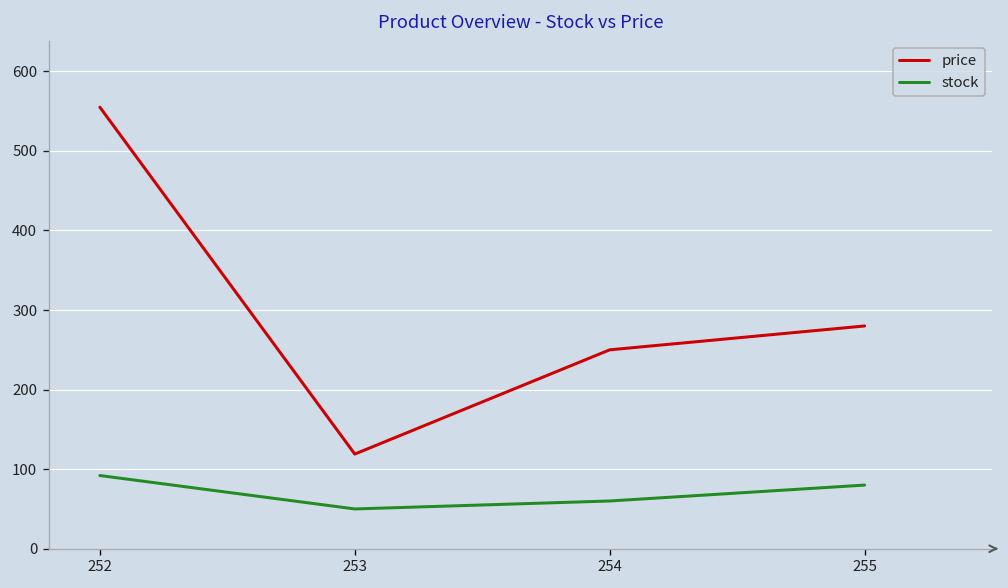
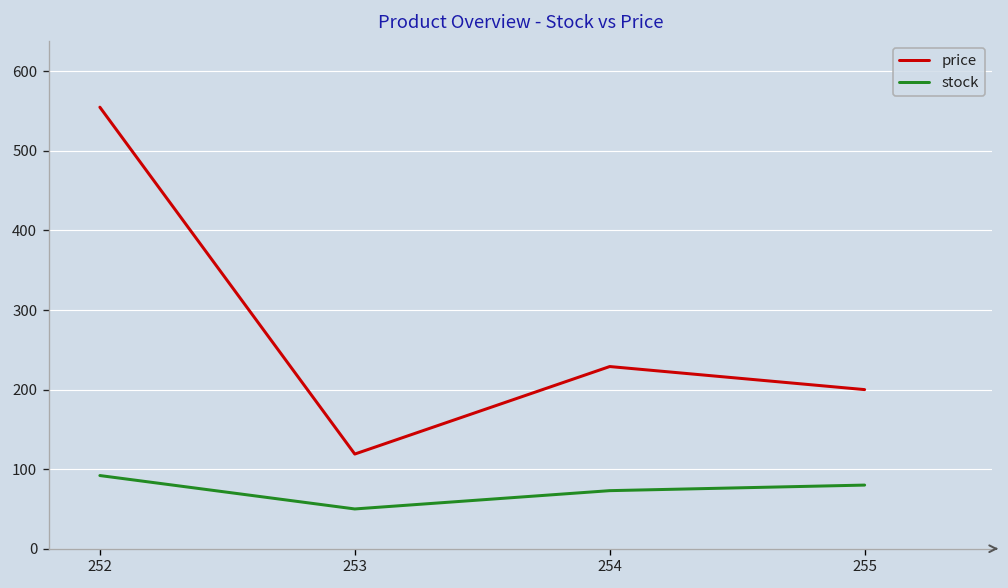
price, 254: 250 -> 230
stock, 254: 60 -> 70
price, 255: 280 -> 200
